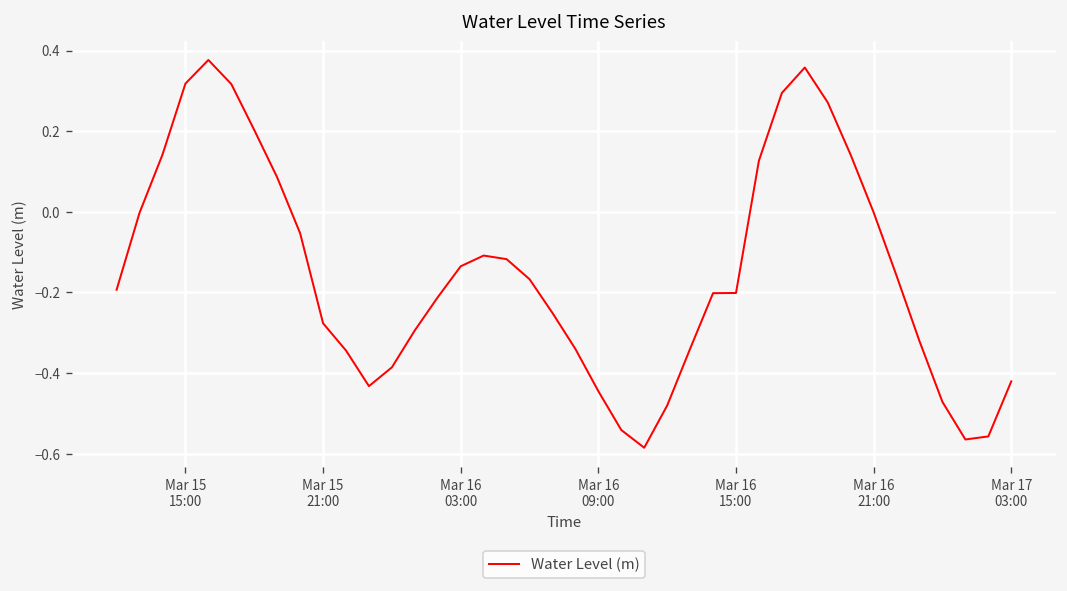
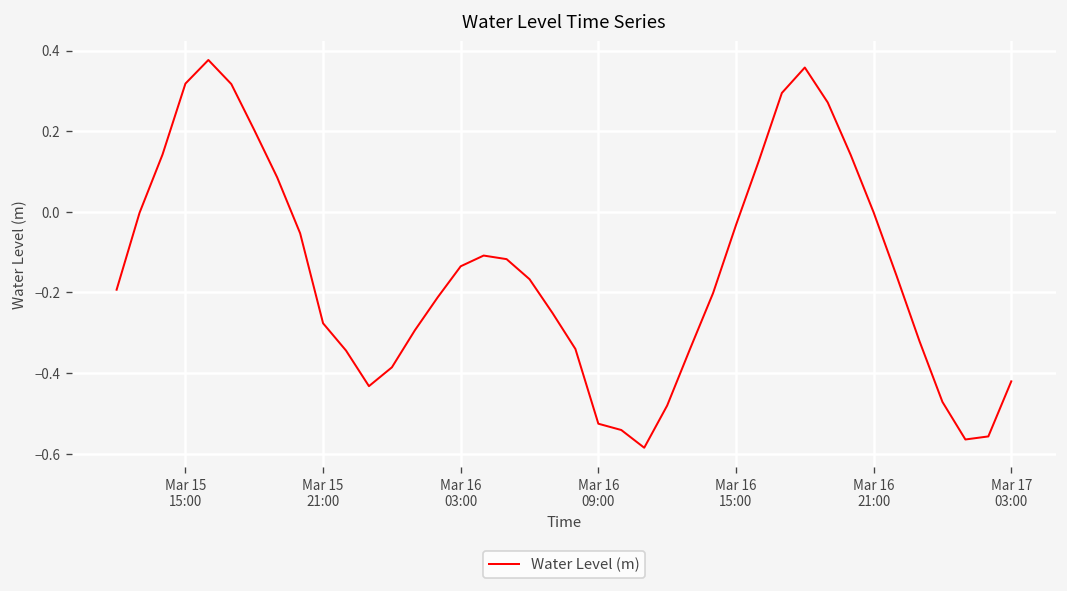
Mar 16 09:00: -0.44 -> -0.53
Mar 16 15:00: -0.20 -> -0.03
